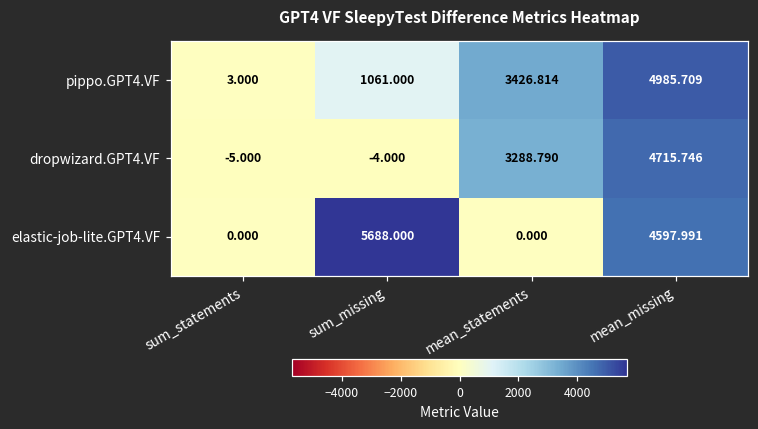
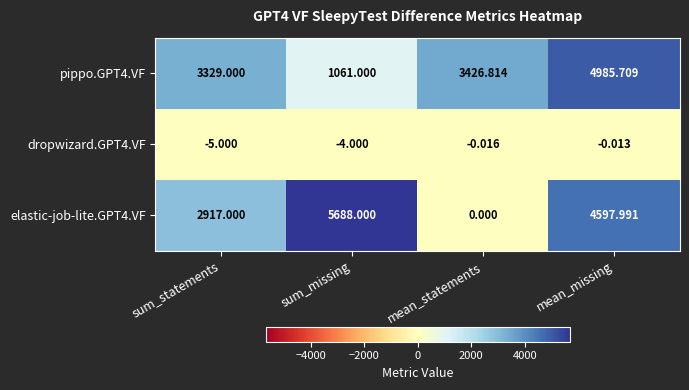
pippo.GPT4.VF, sum_statements: 3.000 -> 3329.000
dropwizard.GPT4.VF, mean_statements: 3288.790 -> -0.016
dropwizard.GPT4.VF, mean_missing: 4715.746 -> -0.013
elastic-job-lite.GPT4.VF, sum_statements: 0.000 -> 2917.000
